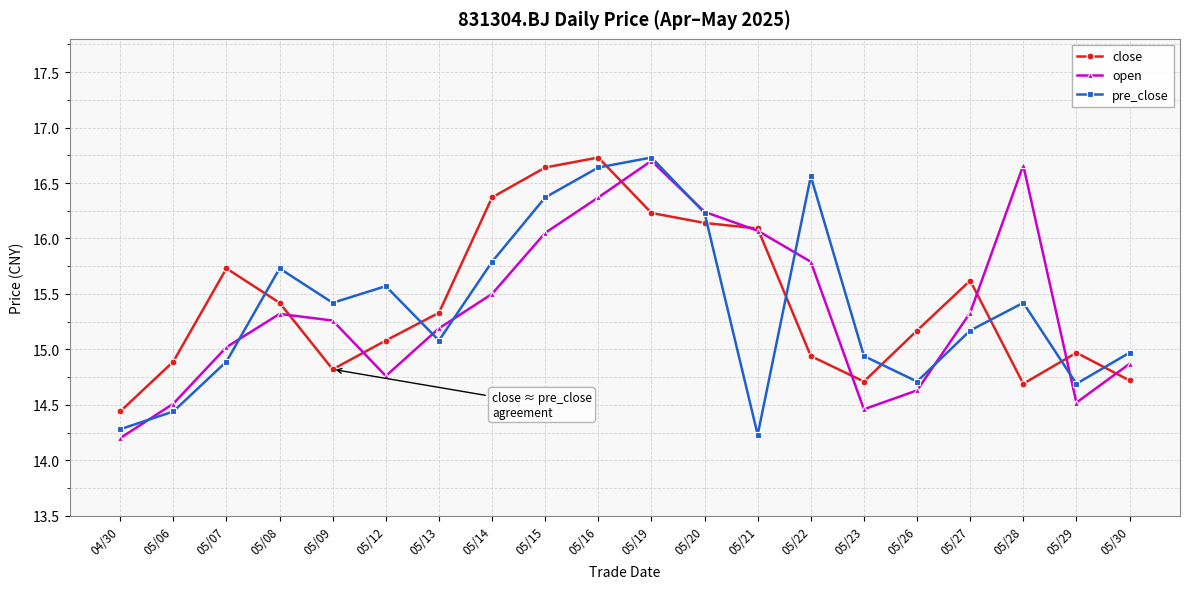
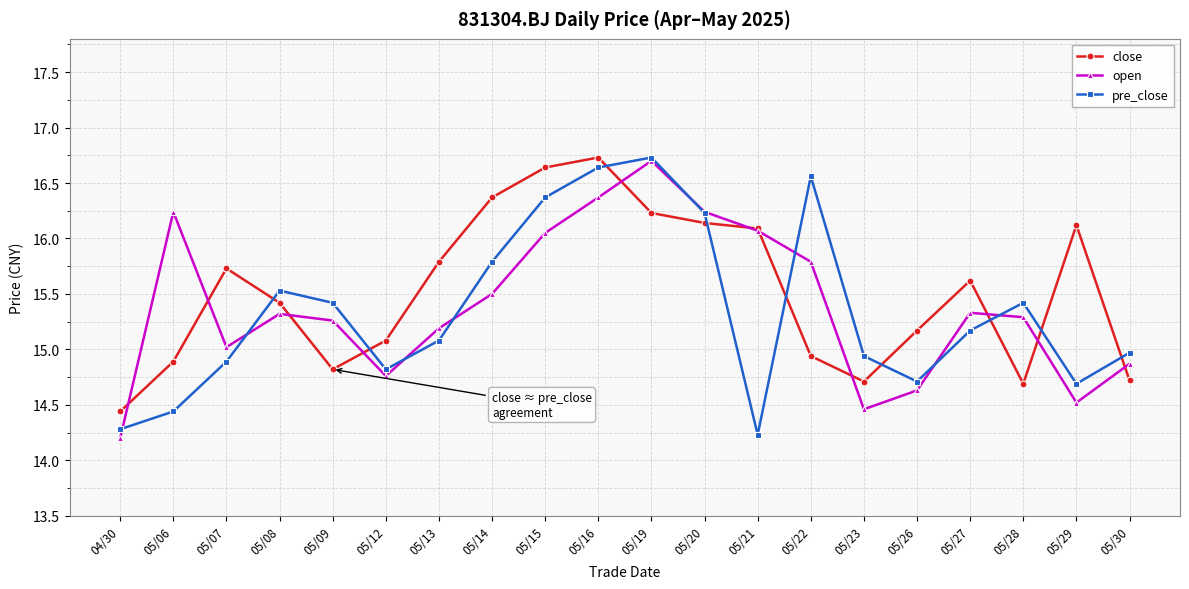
open, 05/06: 14.51 -> 16.24
pre_close, 05/08: 15.73 -> 15.53
pre_close, 05/12: 15.57 -> 14.82
close, 05/13: 15.33 -> 15.79
open, 05/28: 16.66 -> 15.29
close, 05/29: 14.97 -> 16.12
